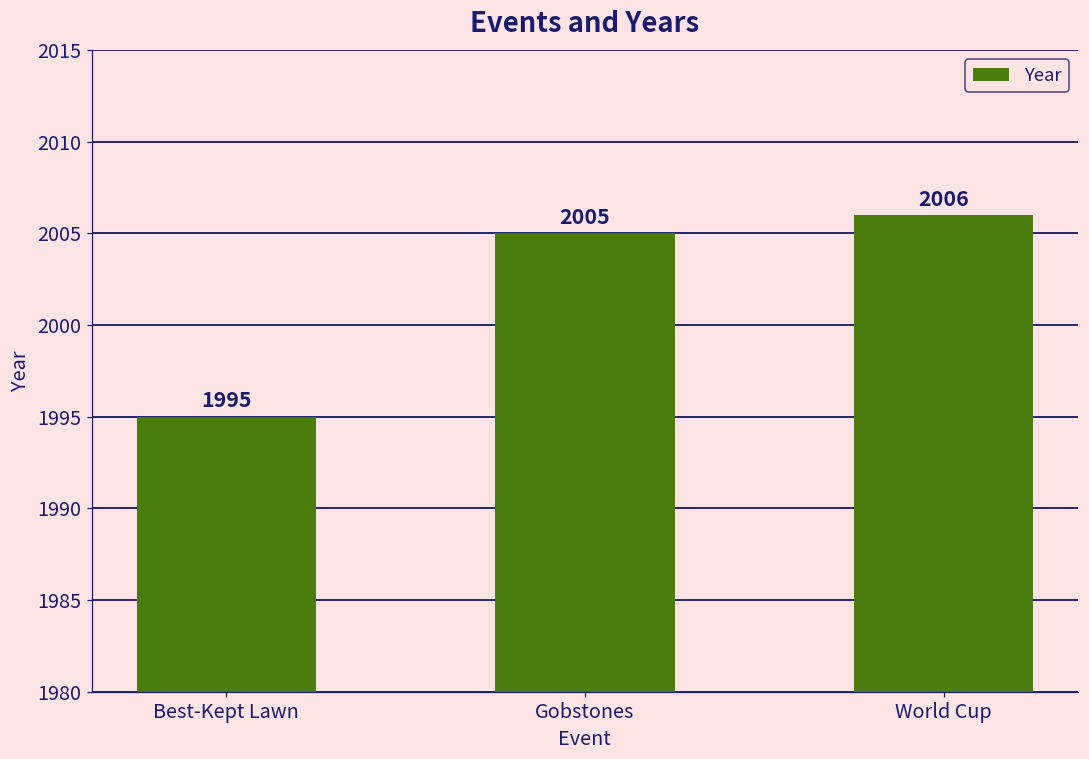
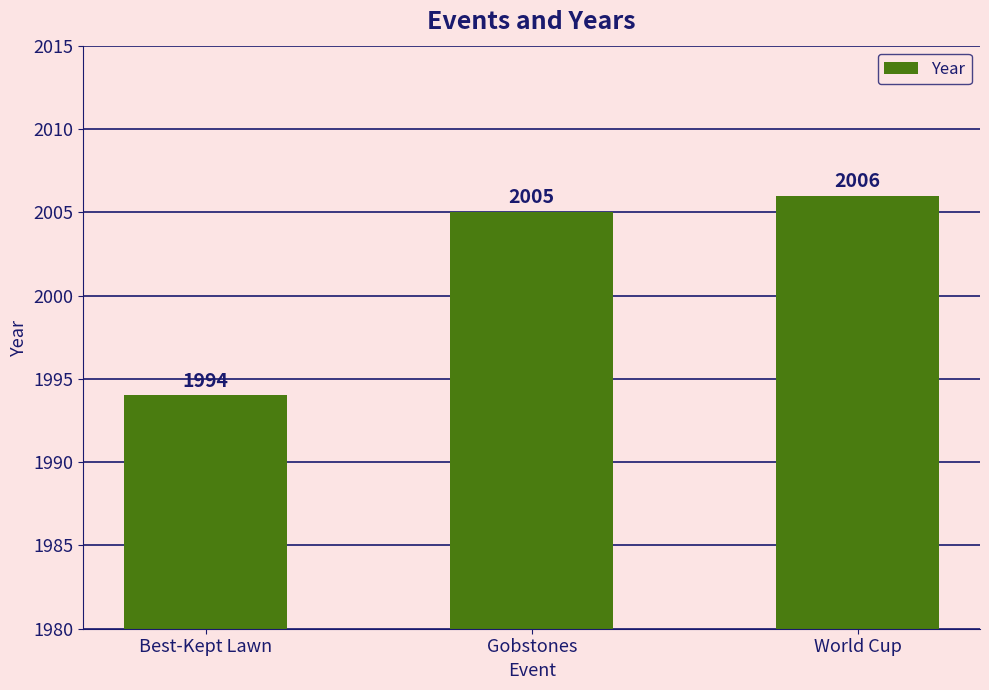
Best-Kept Lawn: 1995 -> 1994
